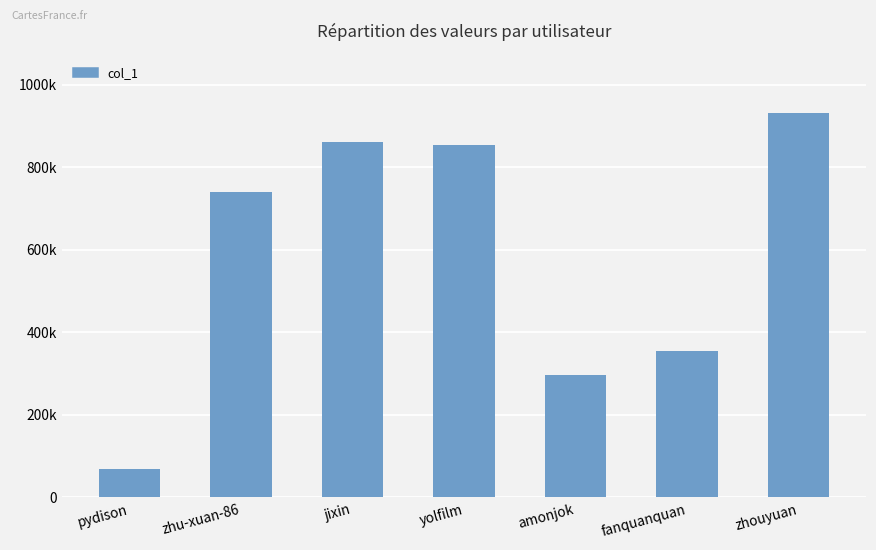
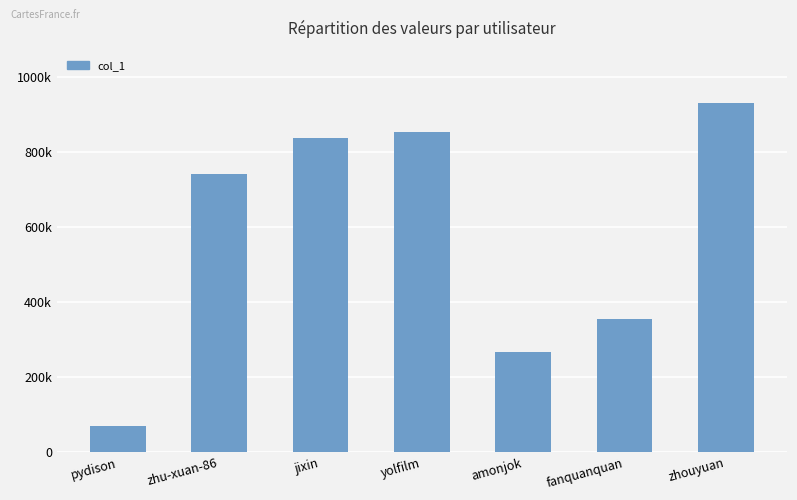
jixin: 860000 -> 840000
amonjok: 300000 -> 270000
